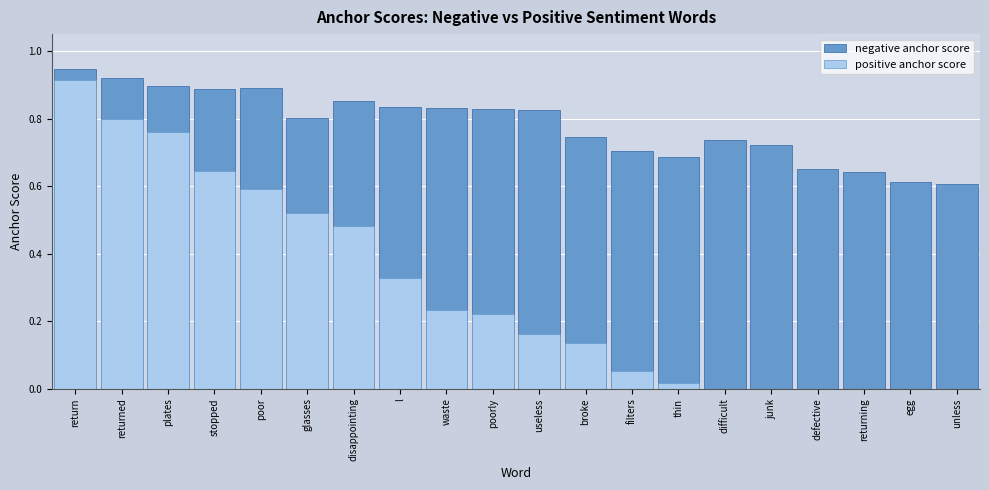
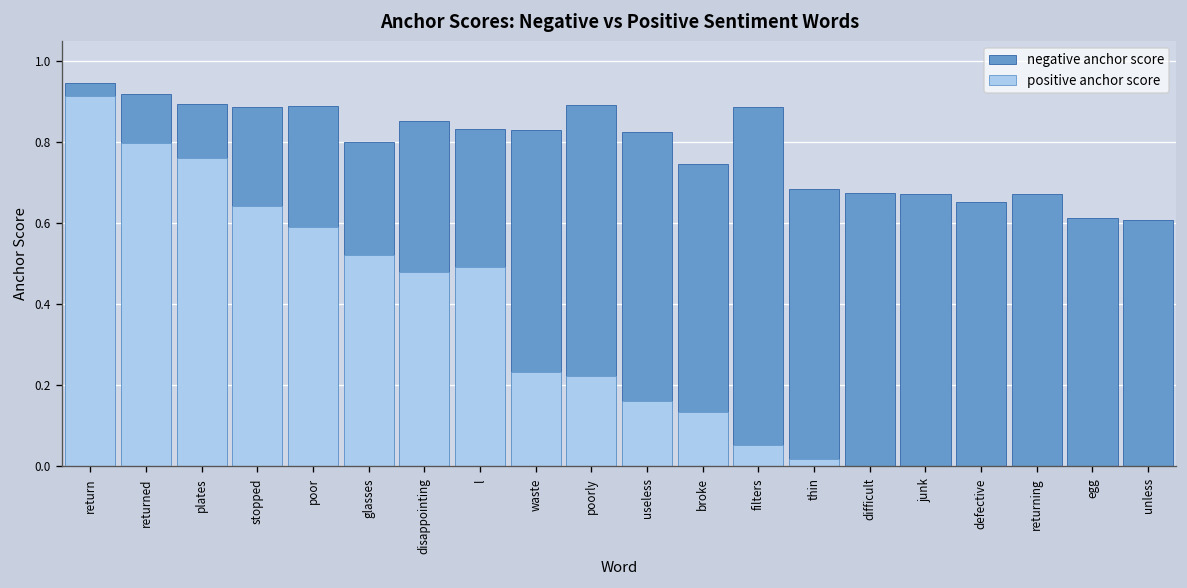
positive anchor score, l: 0.33 -> 0.49
negative anchor score, poorly: 0.83 -> 0.89
negative anchor score, filters: 0.71 -> 0.89
negative anchor score, difficult: 0.74 -> 0.68
negative anchor score, junk: 0.72 -> 0.67
negative anchor score, returning: 0.64 -> 0.67
